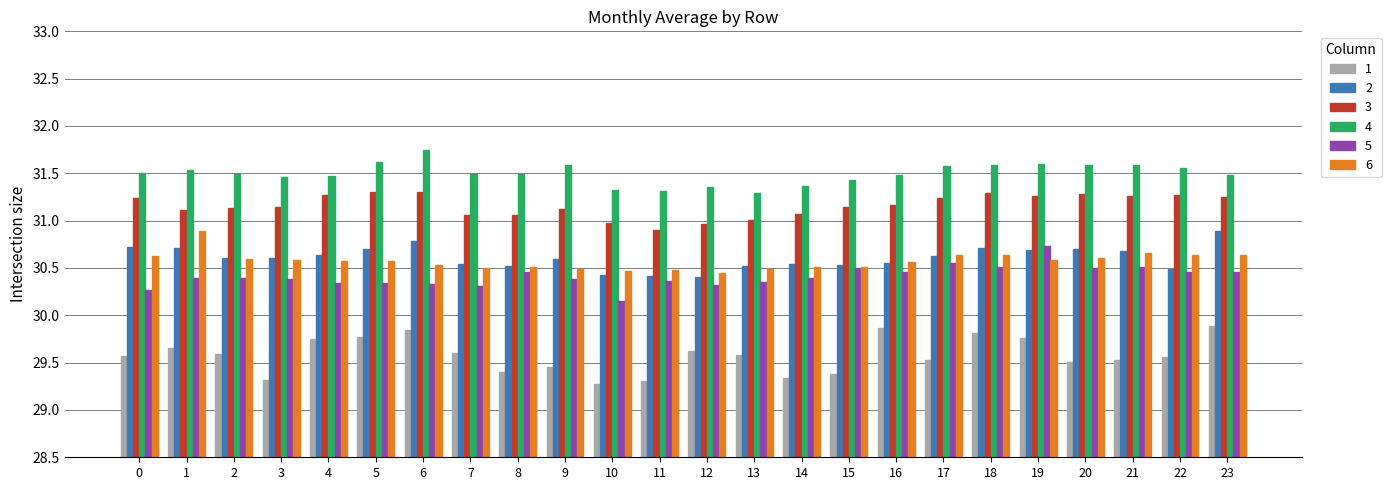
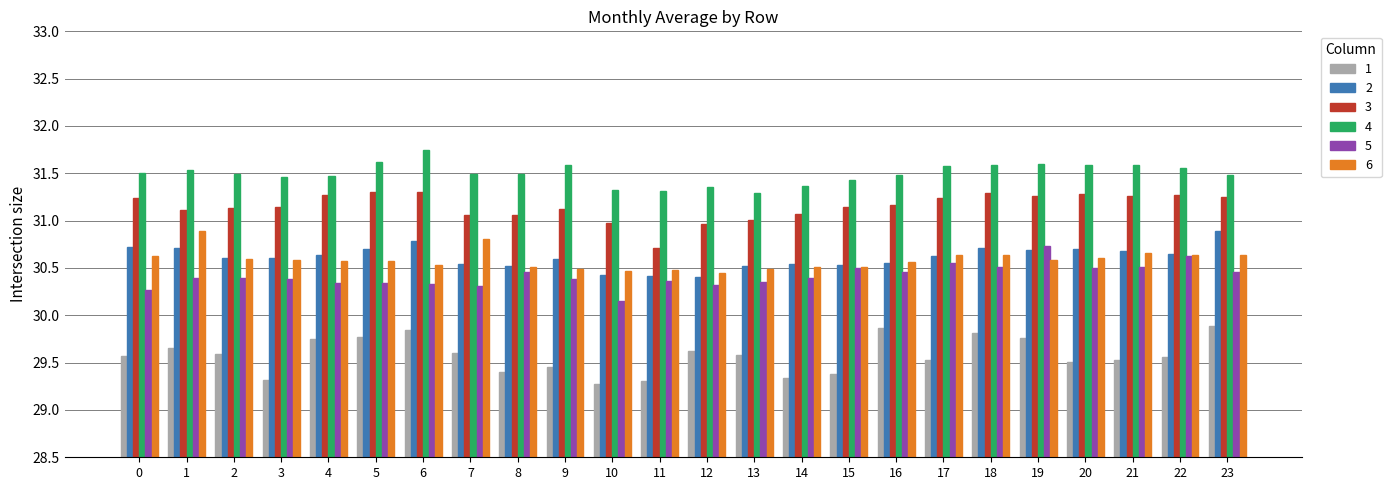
6, 7: 30.5 -> 30.8
3, 11: 30.9 -> 30.7
2, 22: 30.5 -> 30.7
5, 22: 30.5 -> 30.6
